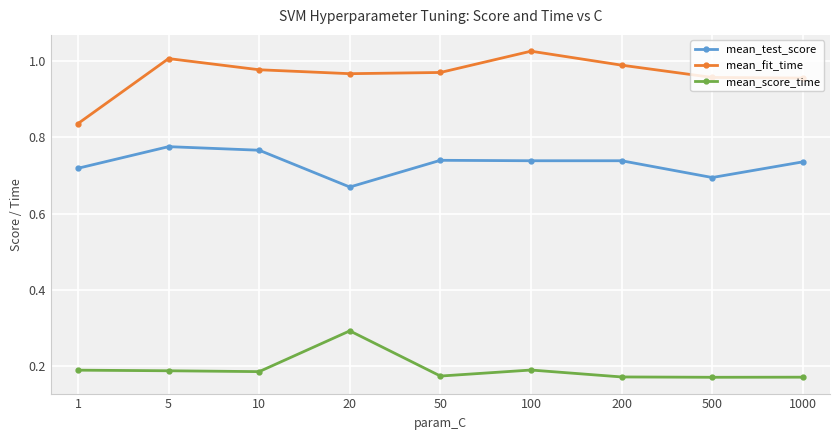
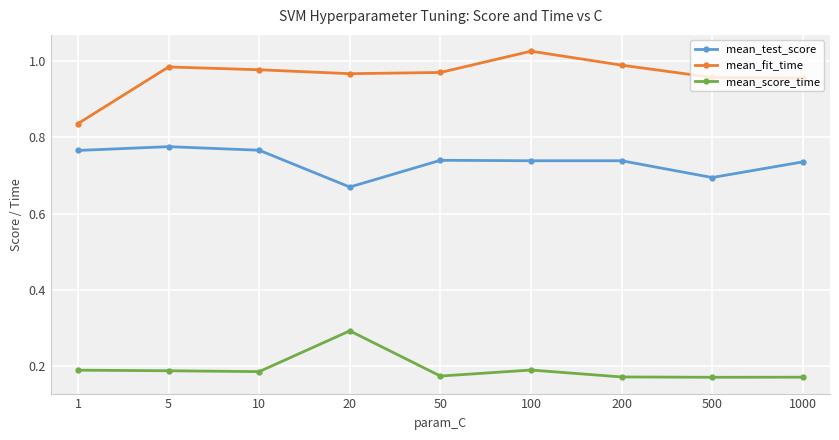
mean_test_score, 1: 0.72 -> 0.77
mean_fit_time, 5: 1.01 -> 0.98
